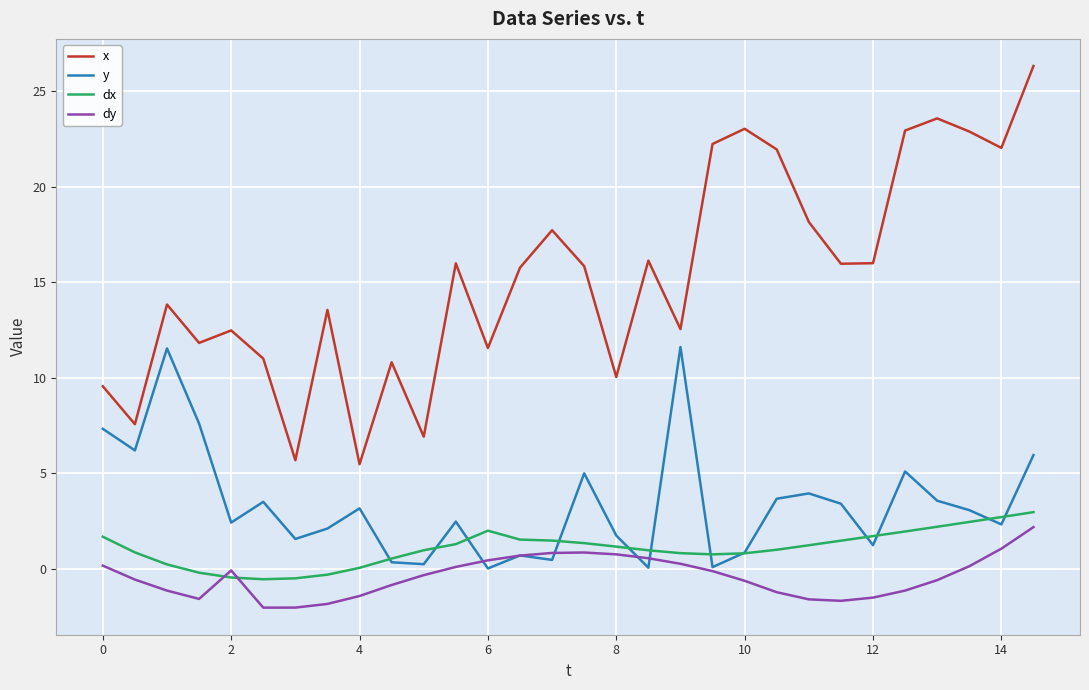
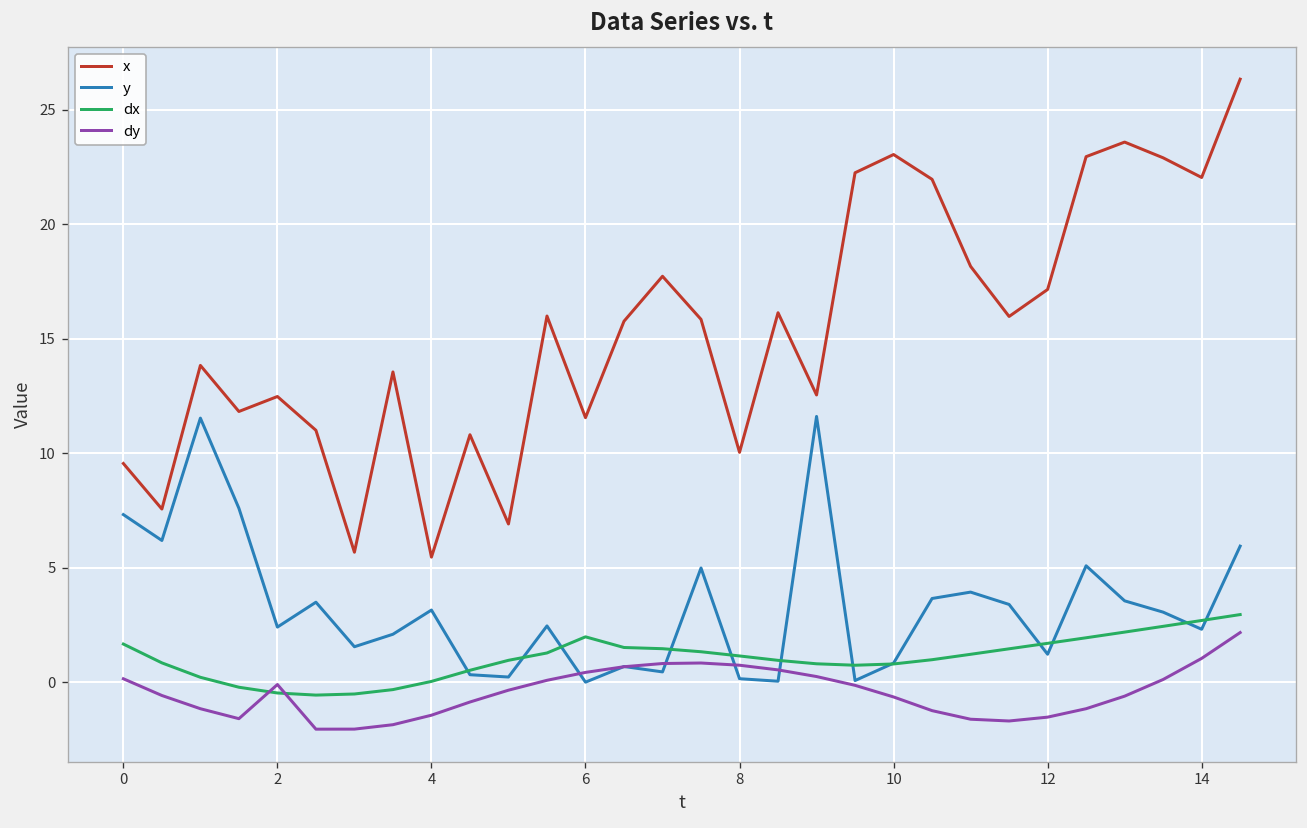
y, 8: 1.7 -> 0.2
x, 12: 16.0 -> 17.2
